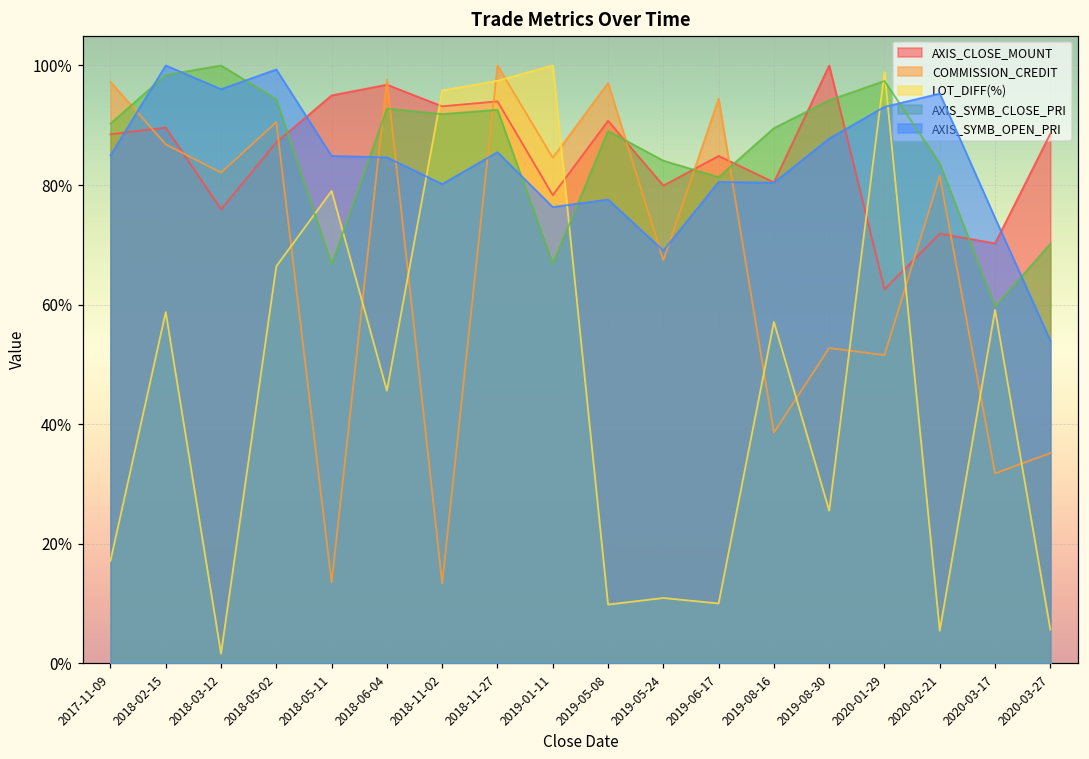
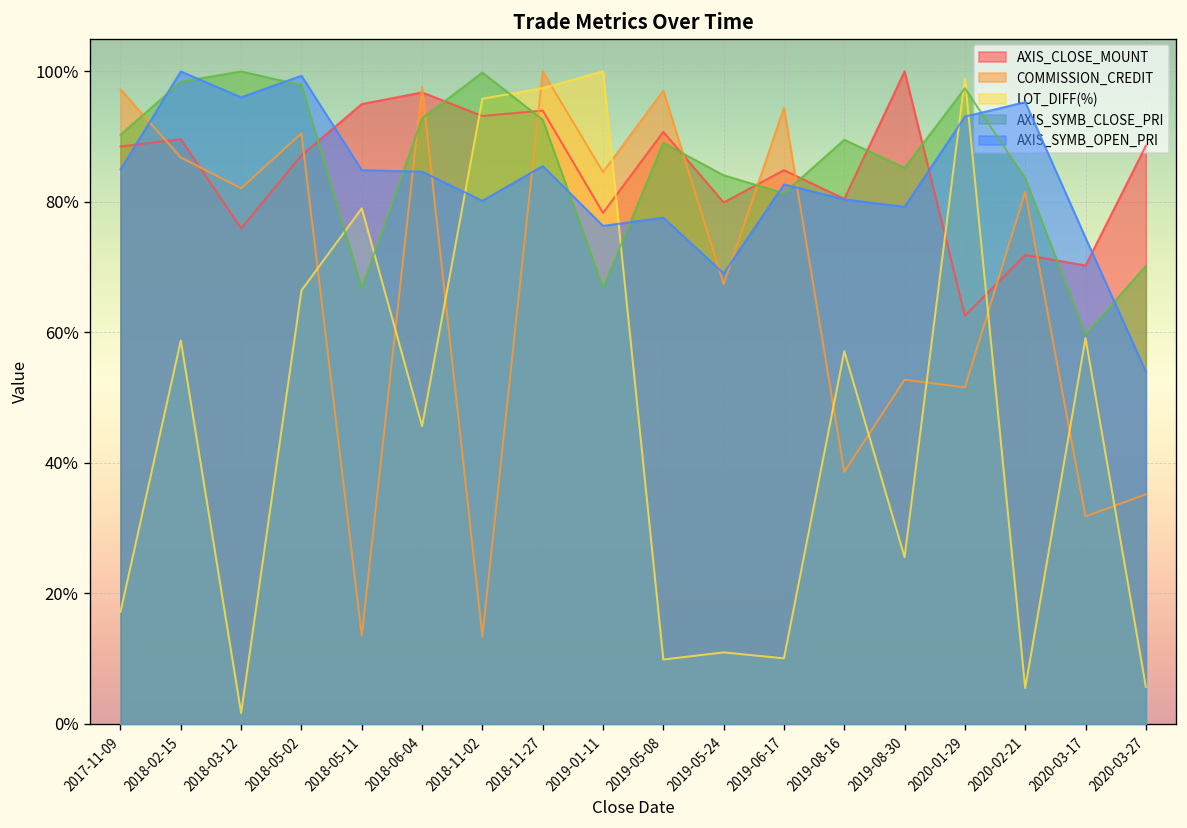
AXIS_SYMB_CLOSE_PRI, 2018-05-02: 94% -> 98%
AXIS_SYMB_CLOSE_PRI, 2018-11-02: 92% -> 100%
AXIS_SYMB_OPEN_PRI, 2019-06-17: 81% -> 83%
AXIS_SYMB_CLOSE_PRI, 2019-08-30: 94% -> 85%
AXIS_SYMB_OPEN_PRI, 2019-08-30: 88% -> 79%
